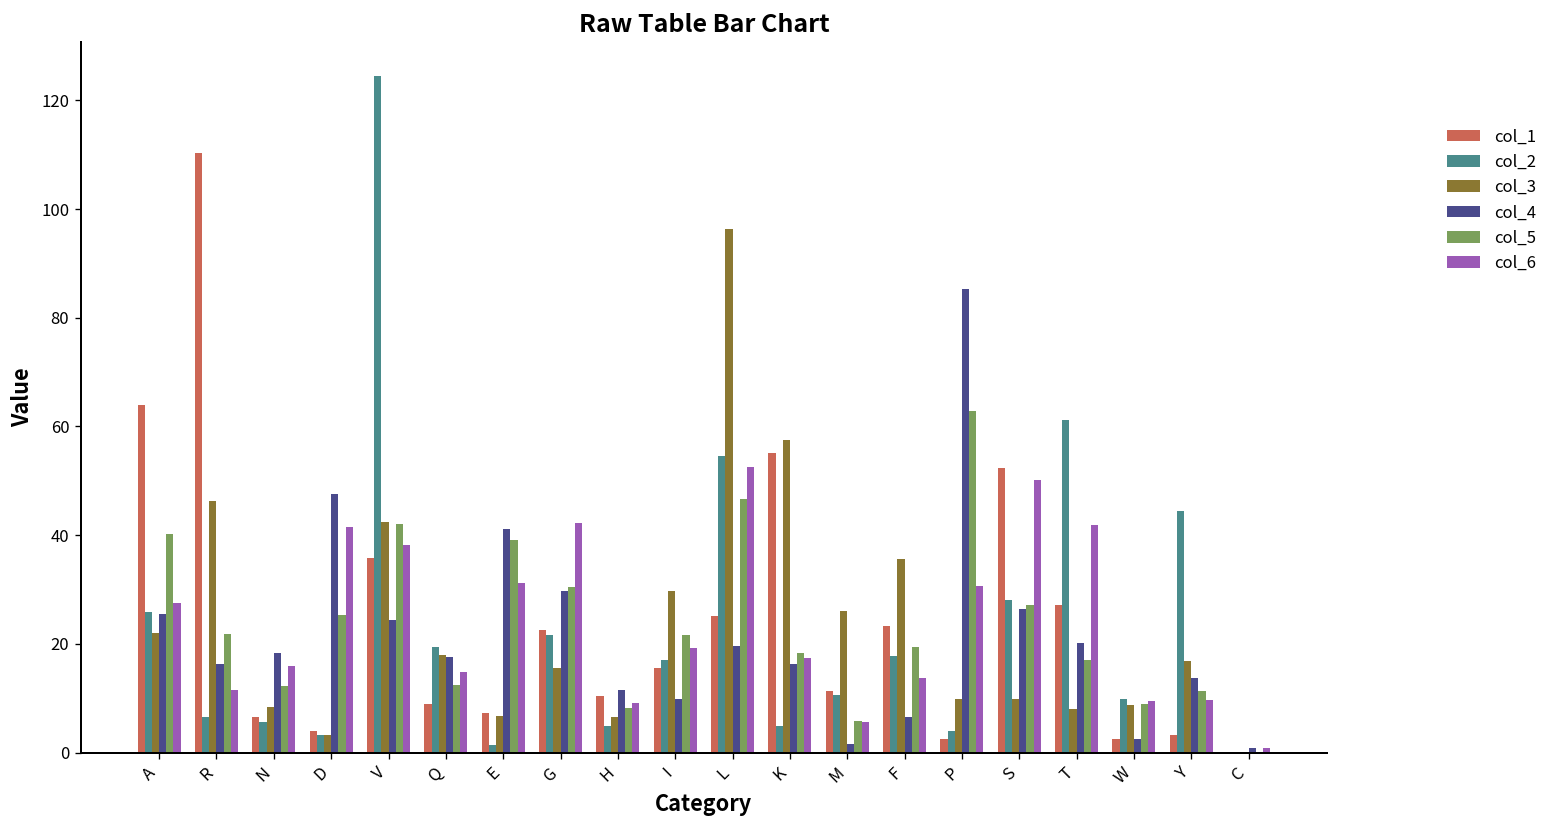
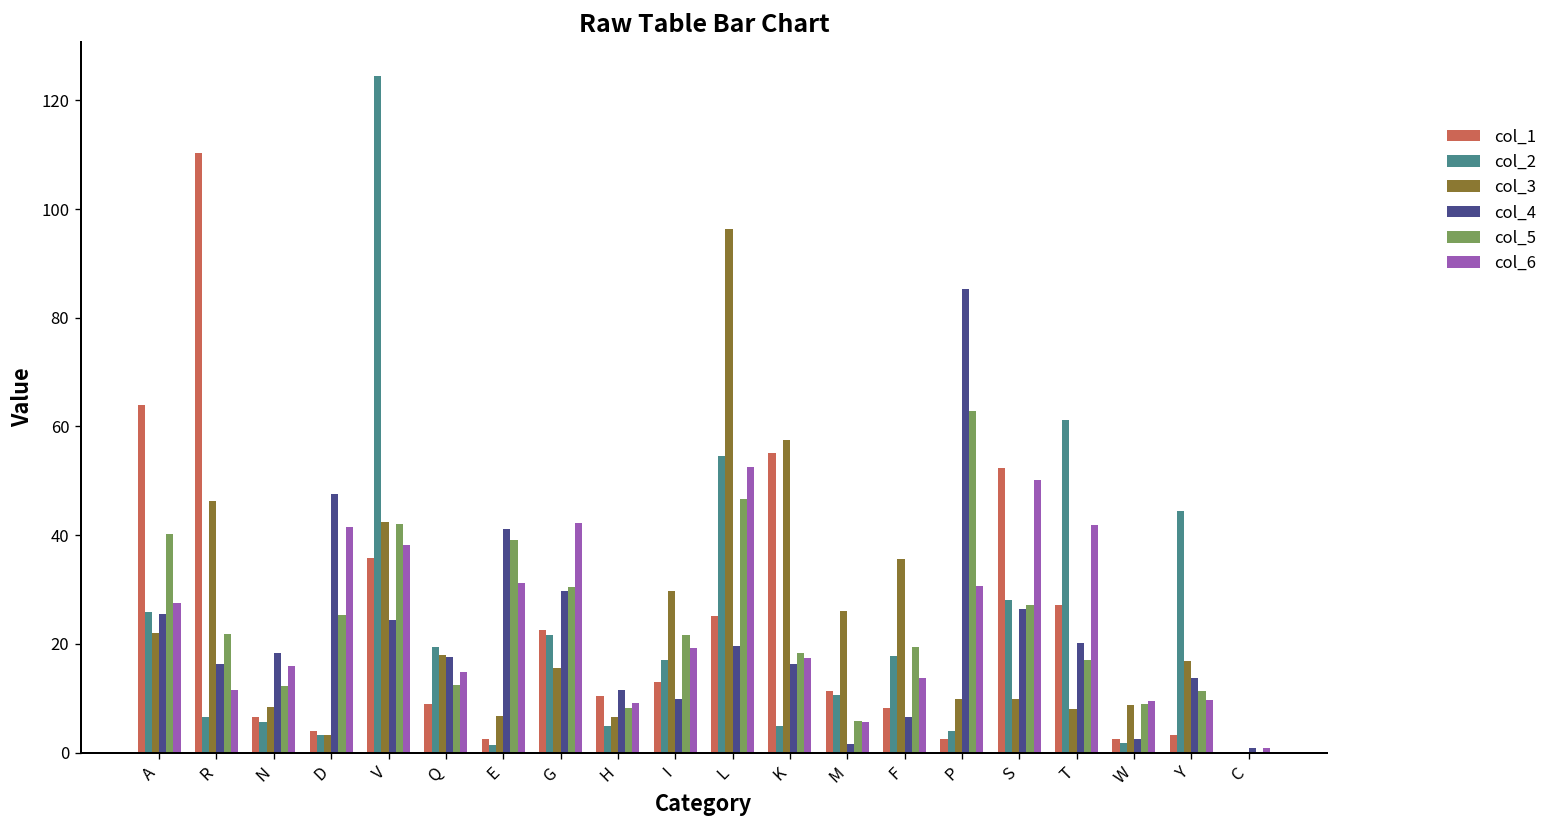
col_1, E: 7 -> 2
col_1, I: 16 -> 13
col_1, F: 23 -> 8
col_2, W: 10 -> 2
